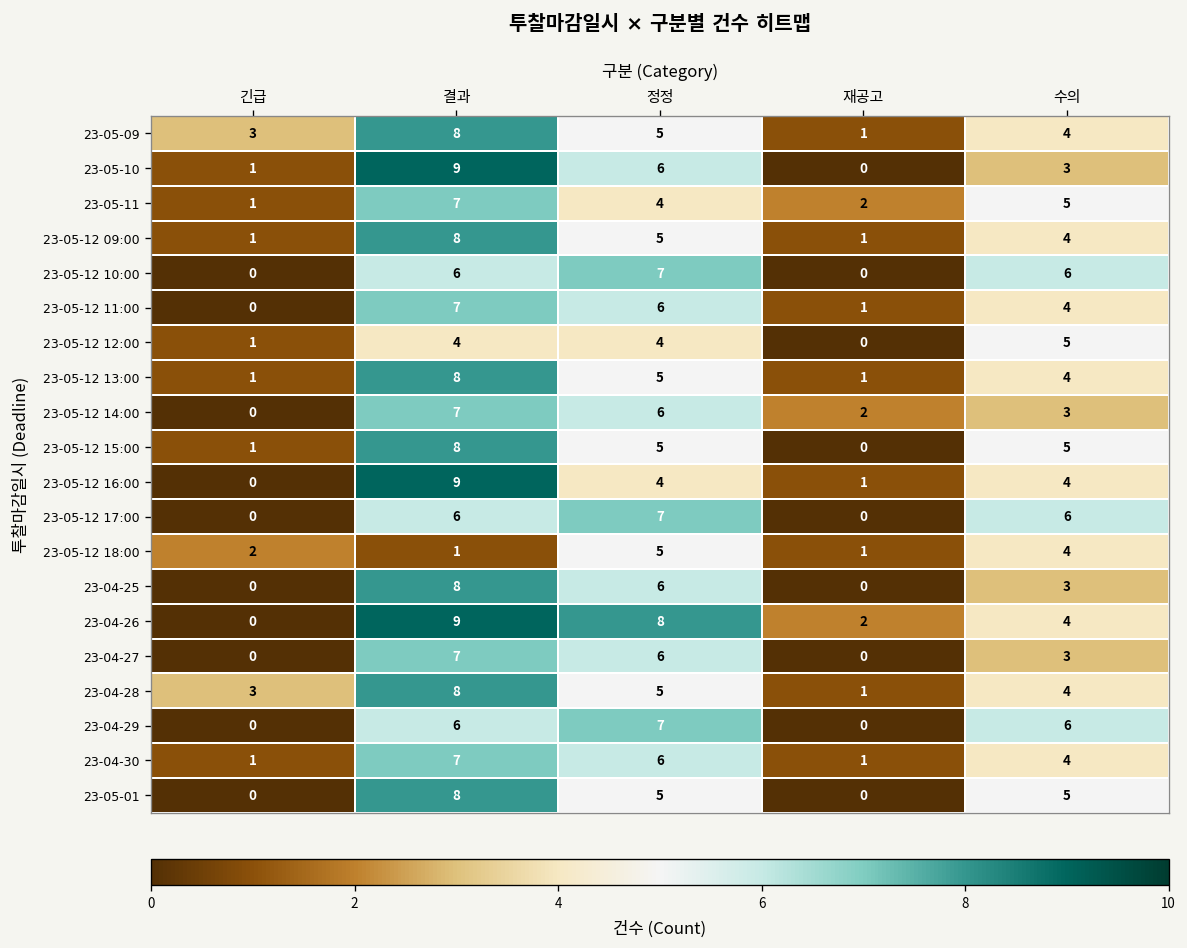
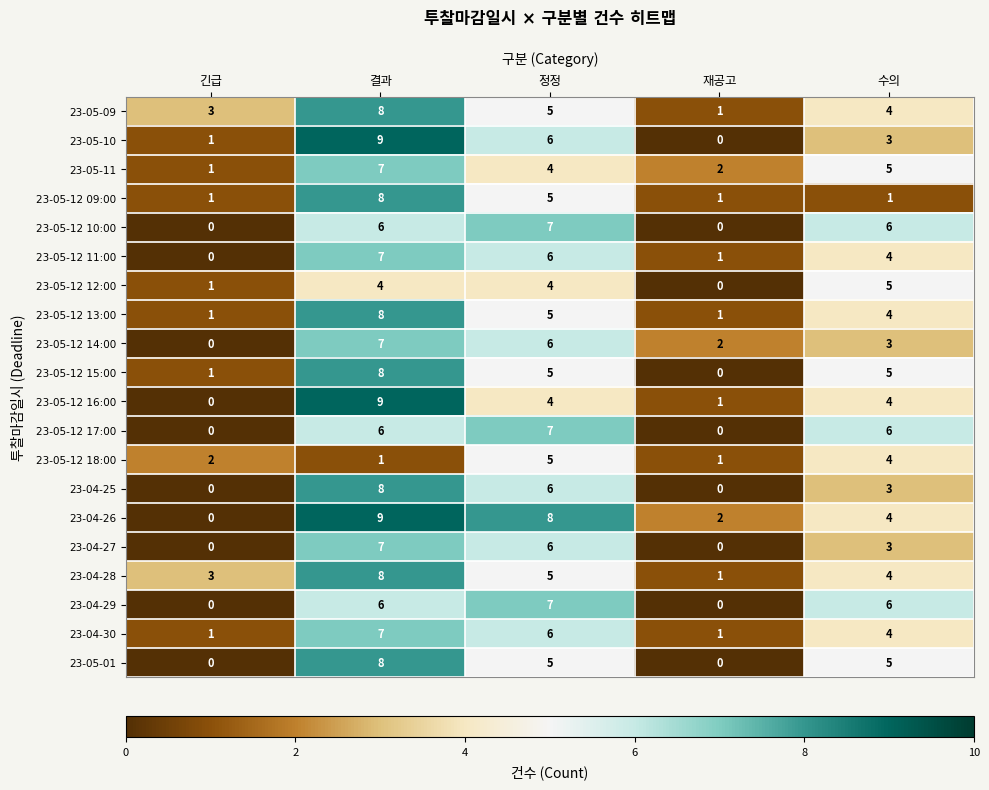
23-05-12 09:00, 수의: 4 -> 1
